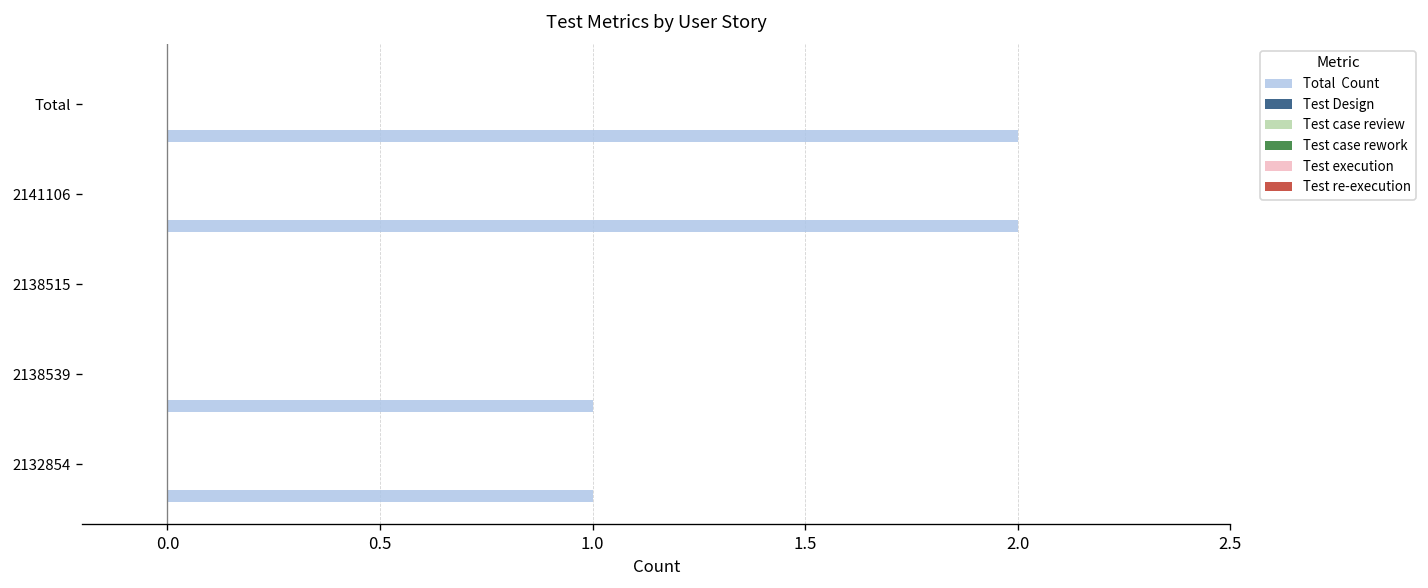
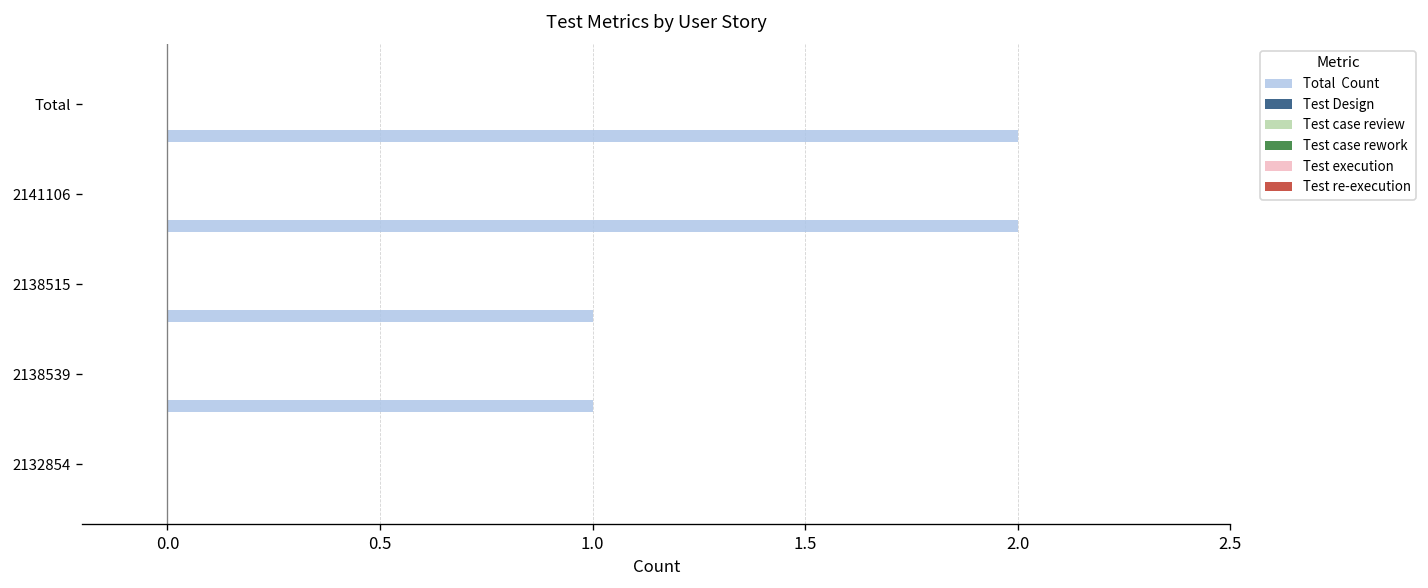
Total Count, 2138515: 0 -> 1
Total Count, 2132854: 1 -> 0
